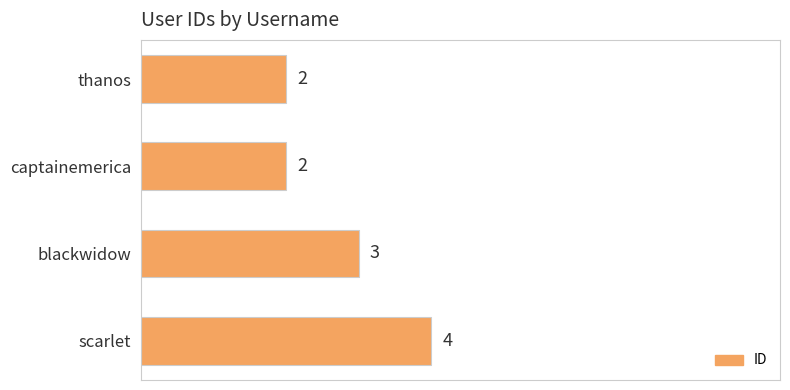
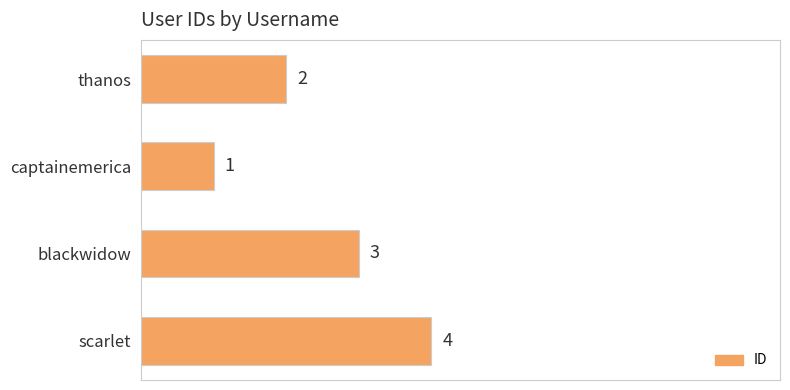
captainemerica: 2 -> 1
